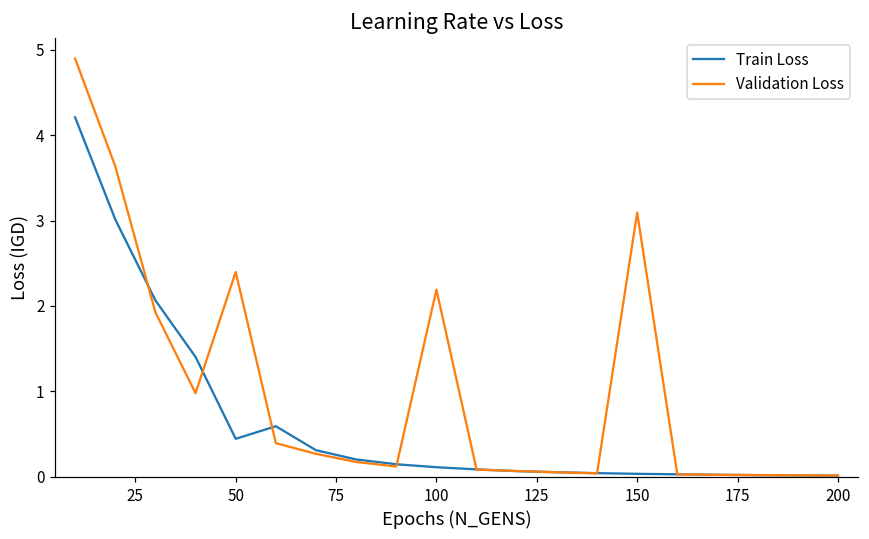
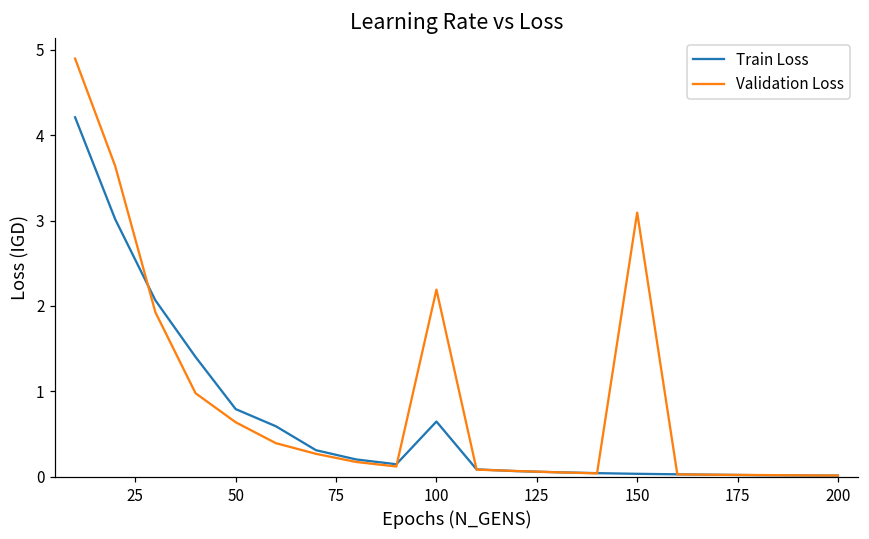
Train Loss, 50: 0.4 -> 0.8
Validation Loss, 50: 2.4 -> 0.6
Train Loss, 100: 0.1 -> 0.6
